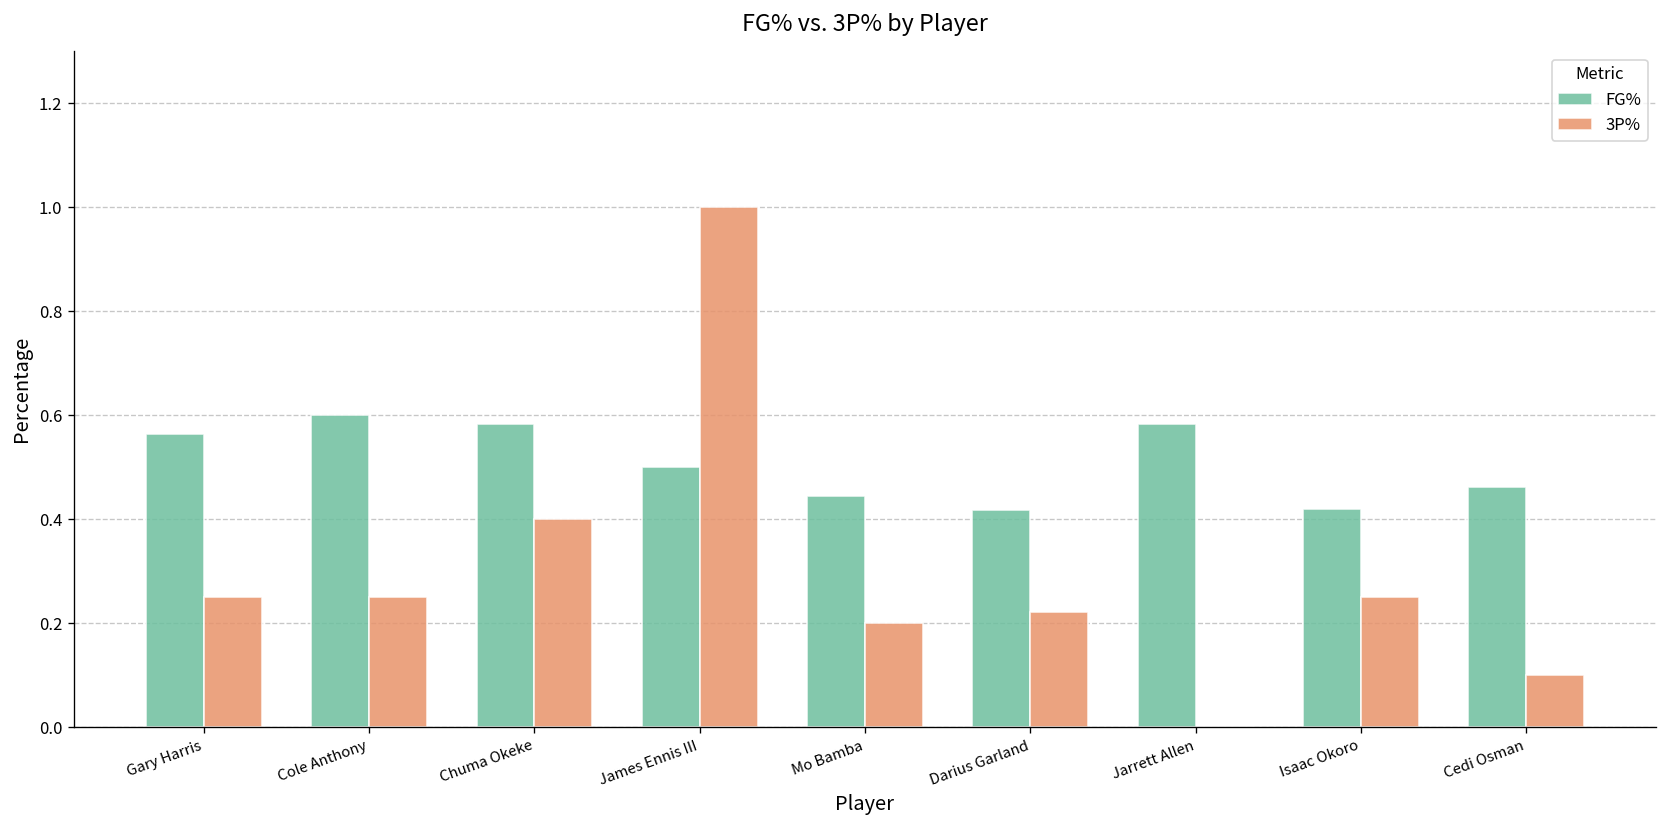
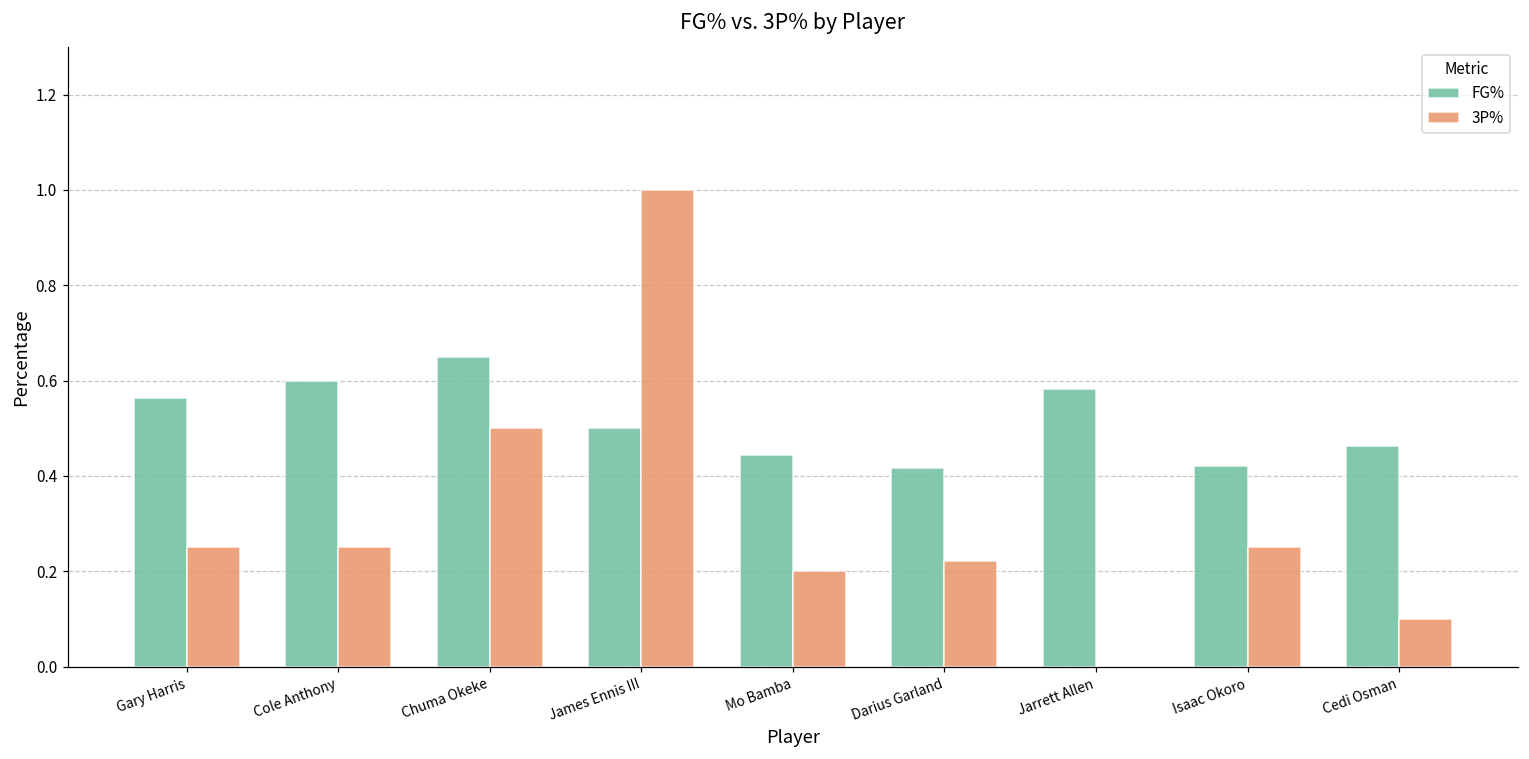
FG%, Chuma Okeke: 0.58 -> 0.65
3P%, Chuma Okeke: 0.4 -> 0.5
